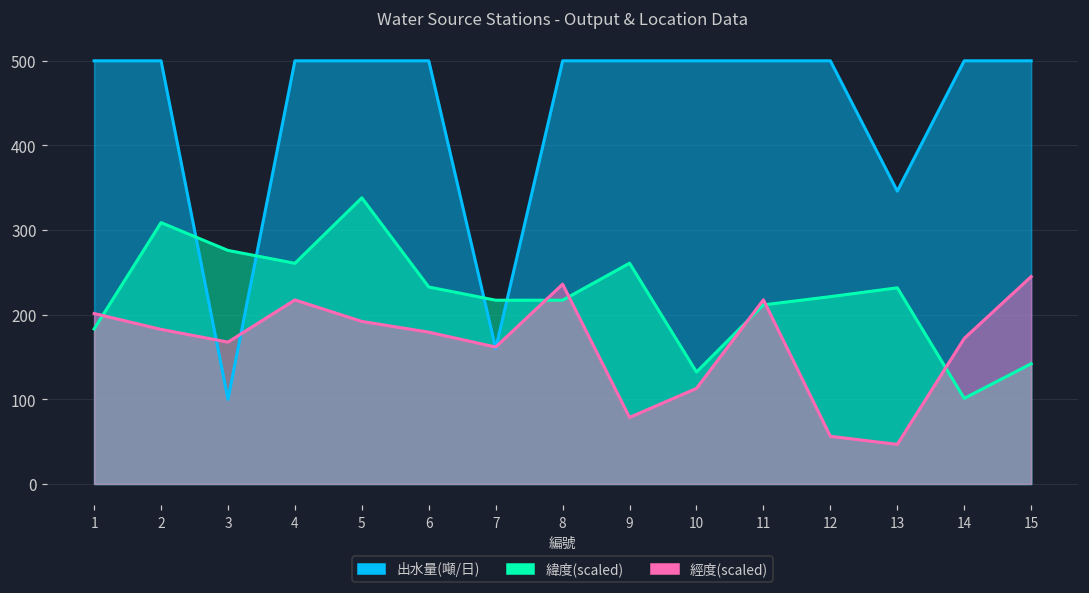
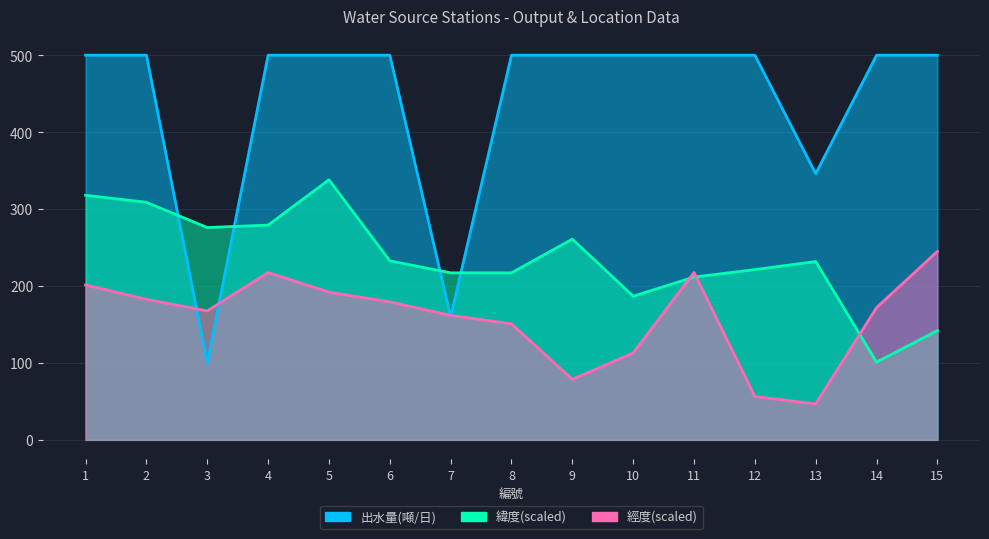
緯度(scaled), 1: 180 -> 320
緯度(scaled), 4: 260 -> 280
經度(scaled), 8: 240 -> 150
緯度(scaled), 10: 130 -> 190
